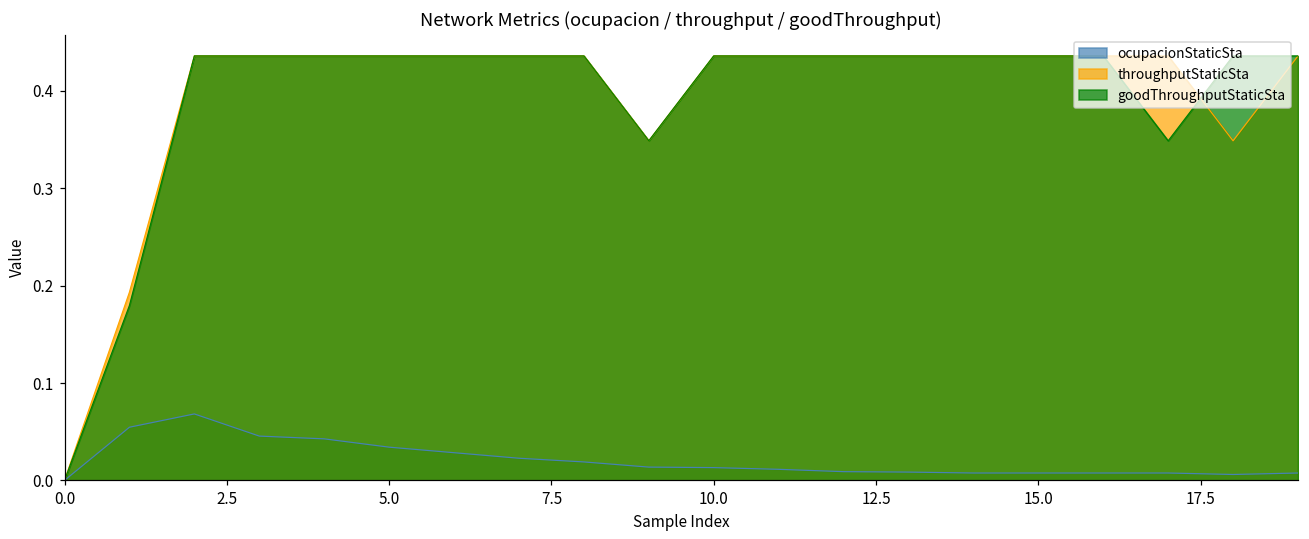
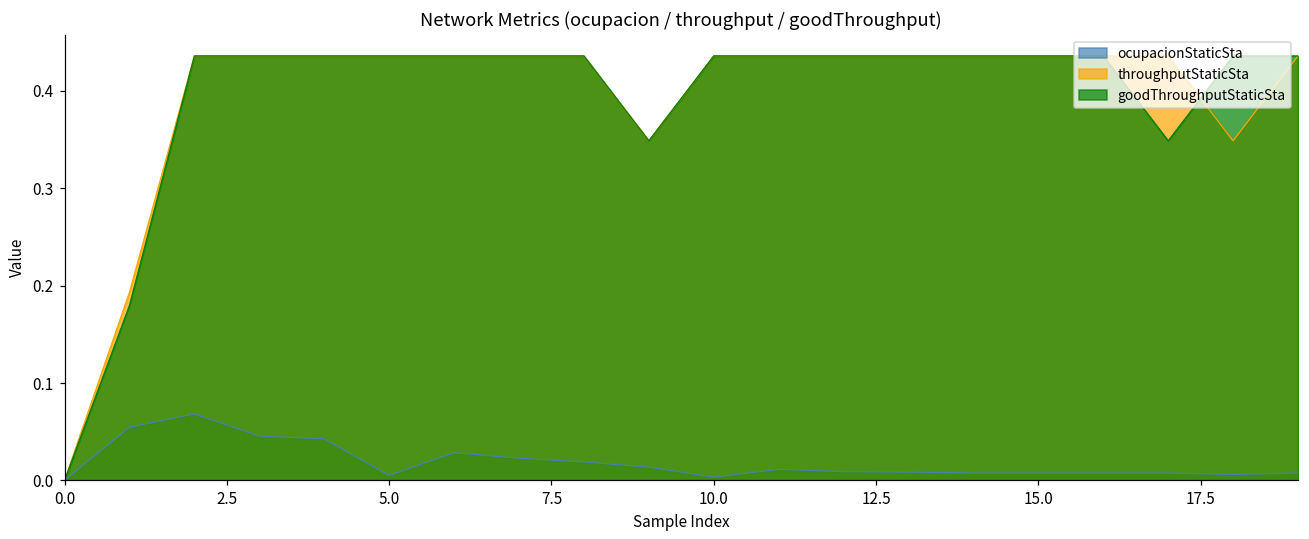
ocupacionStaticSta, 5.0: 0.03 -> 0.01
ocupacionStaticSta, 10.0: 0.01 -> 0.00
